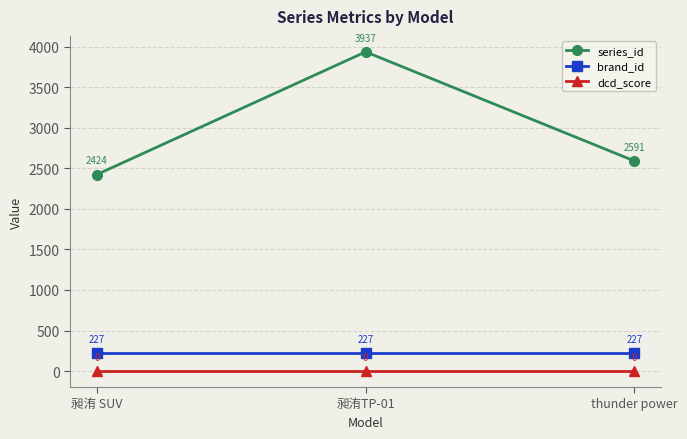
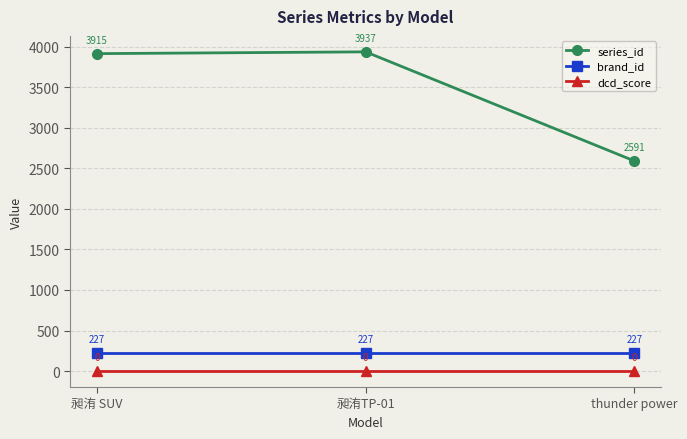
series_id, 昶洧 SUV: 2424 -> 3915
